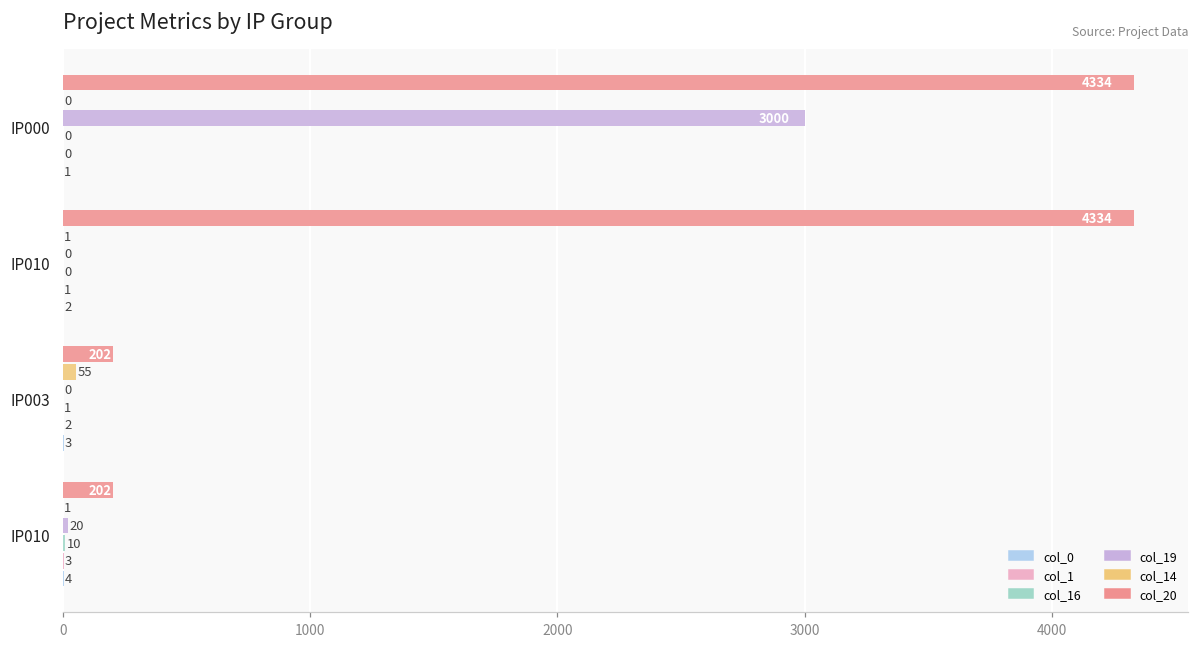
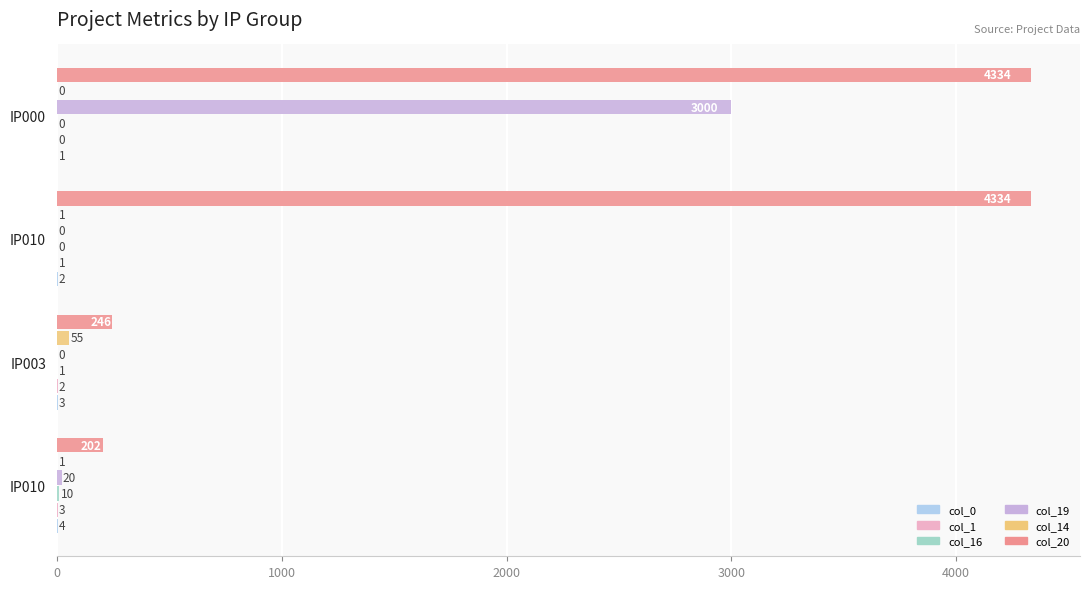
col_20, IP003: 202 -> 246
